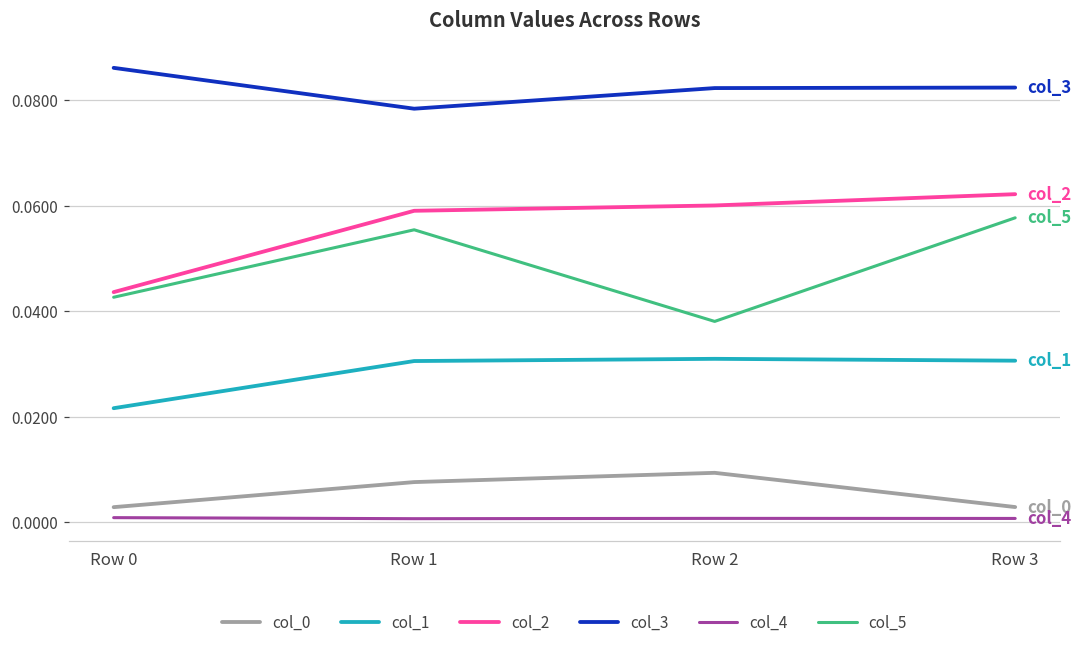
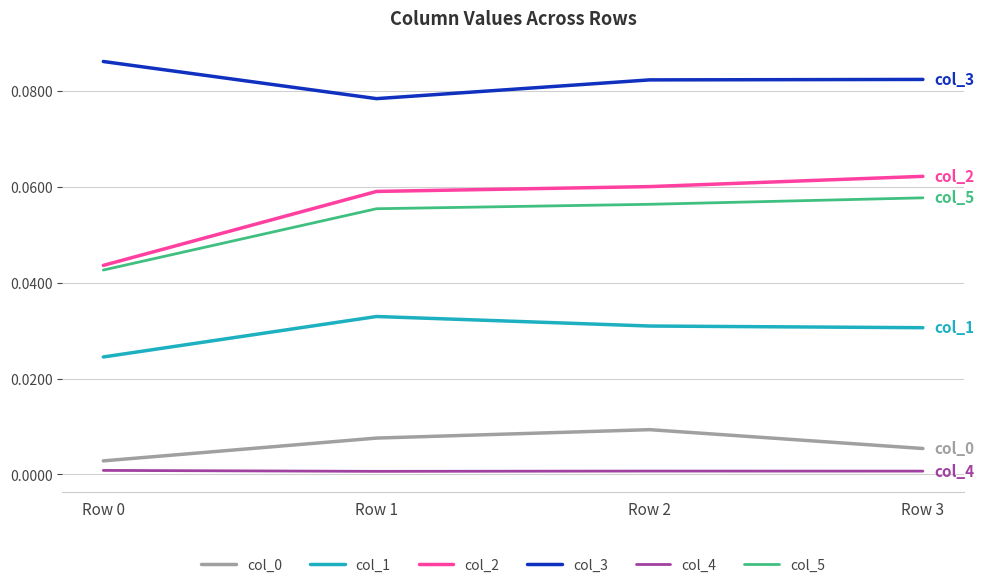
col_1, Row 0: 0.022 -> 0.025
col_1, Row 1: 0.031 -> 0.033
col_5, Row 2: 0.038 -> 0.056
col_0, Row 3: 0.003 -> 0.005
